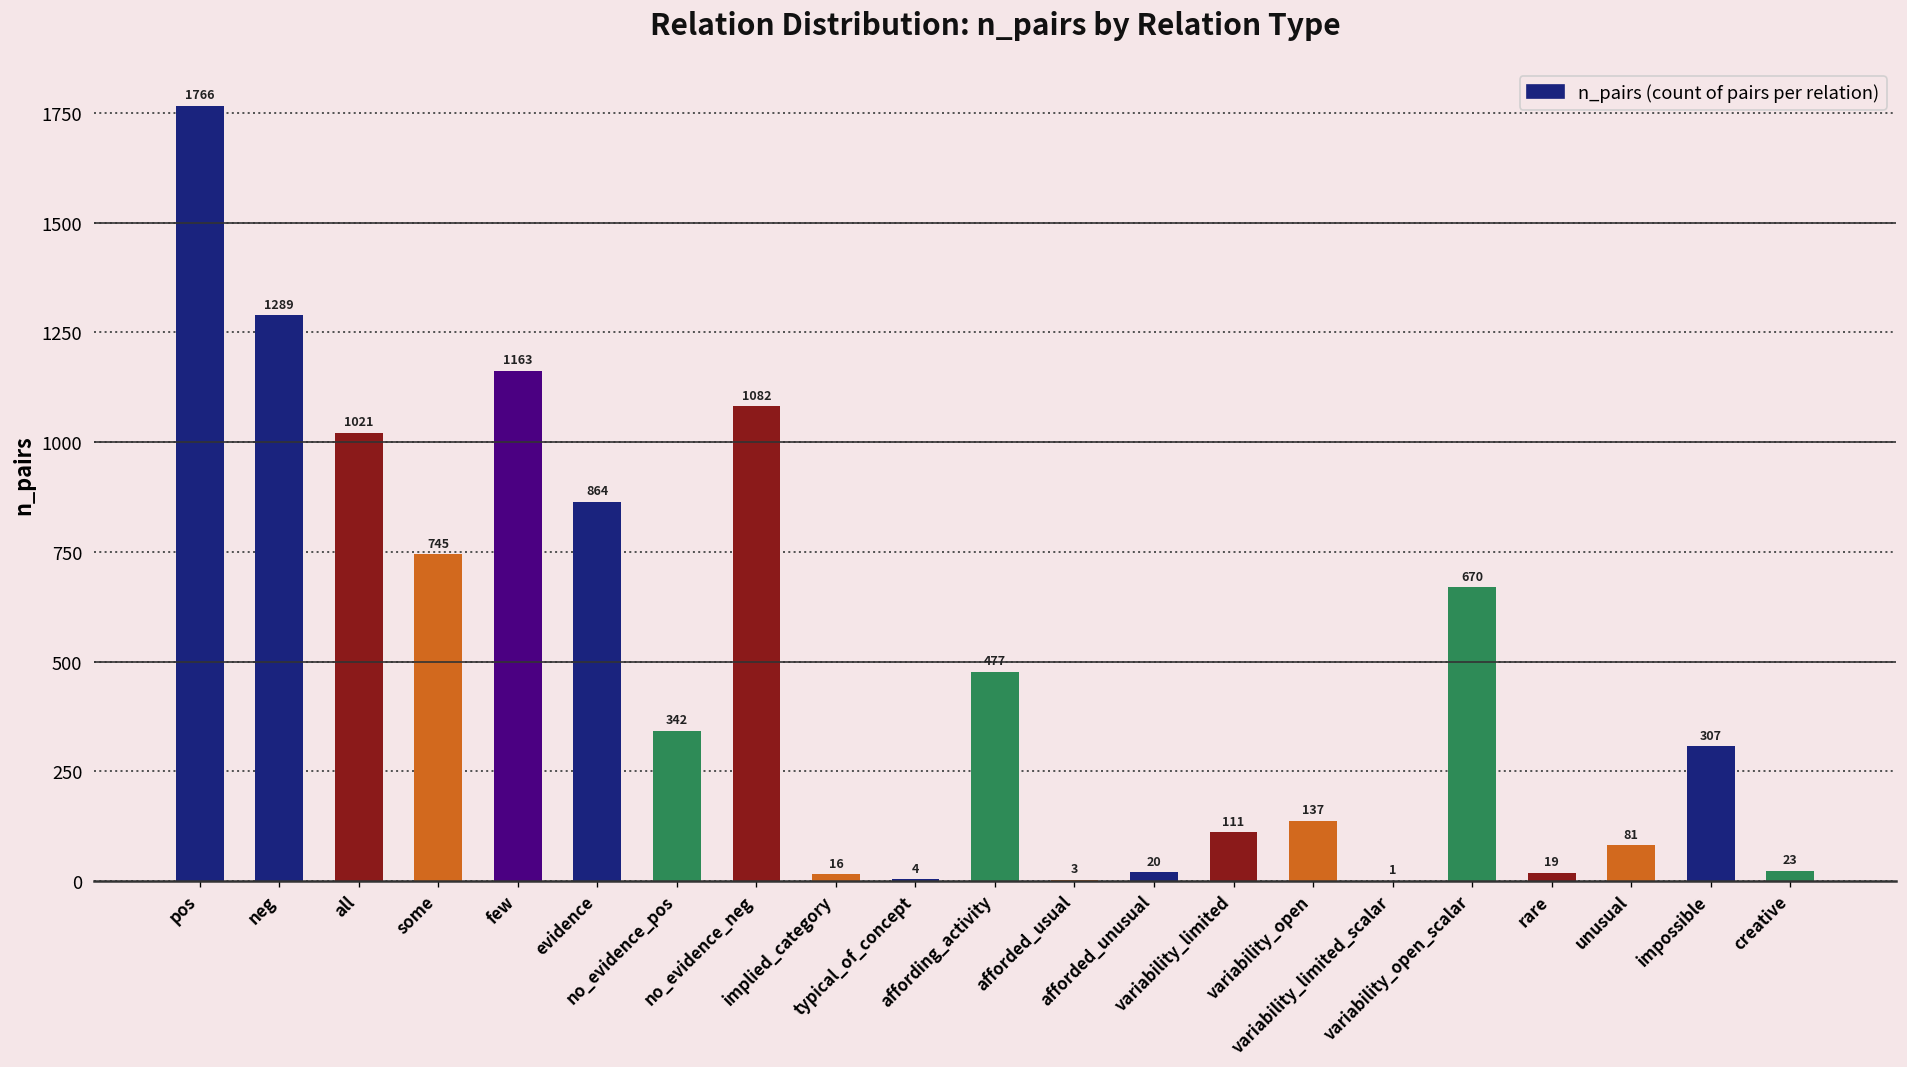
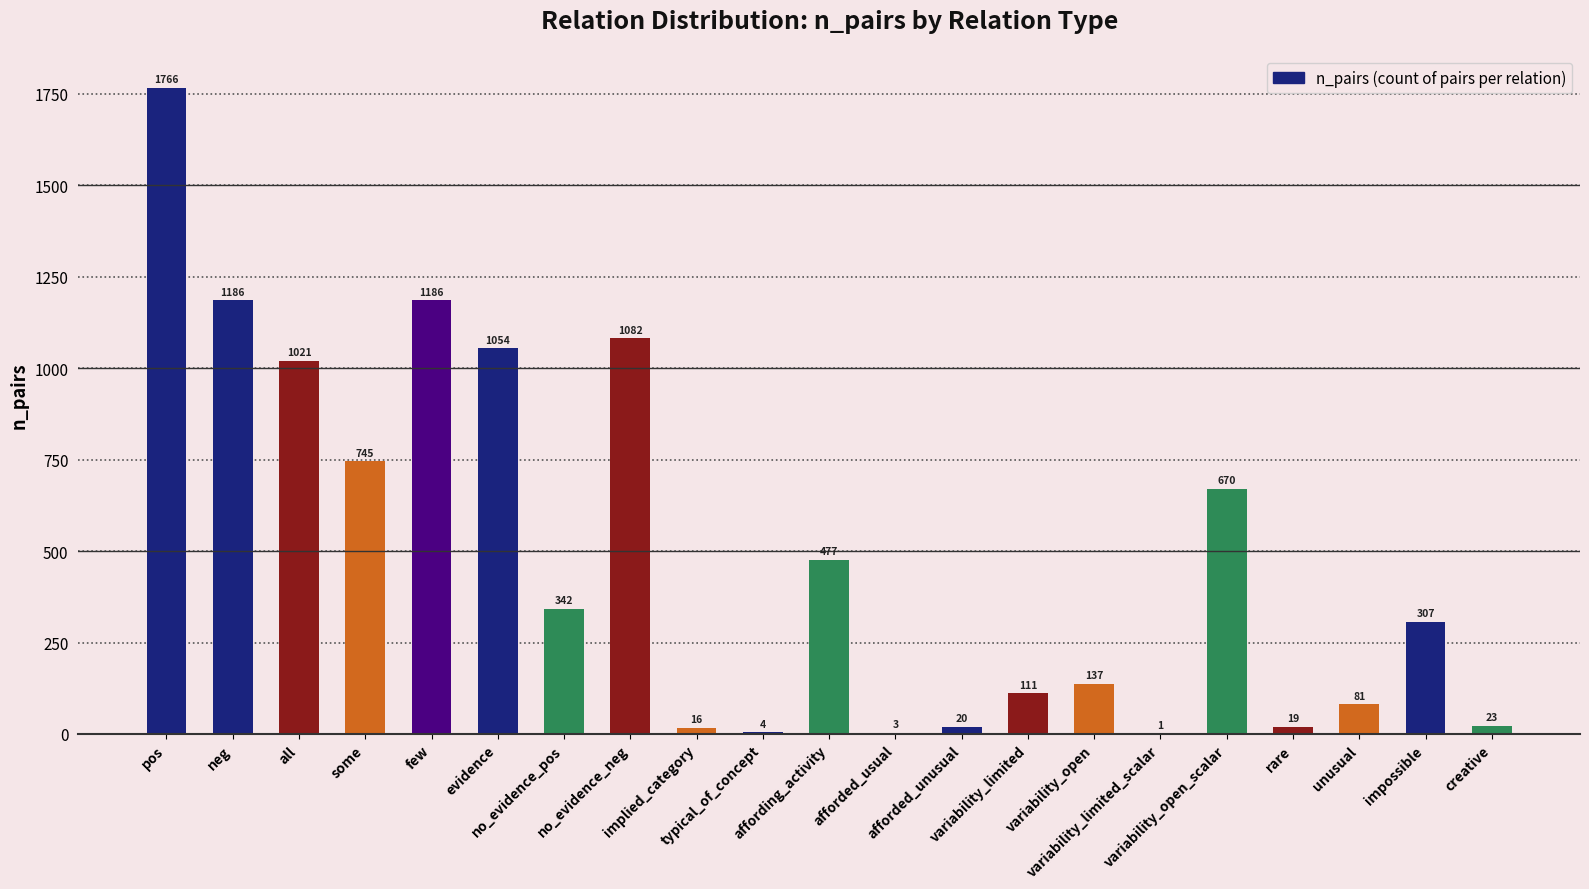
neg: 1289 -> 1186
few: 1163 -> 1186
evidence: 864 -> 1054
